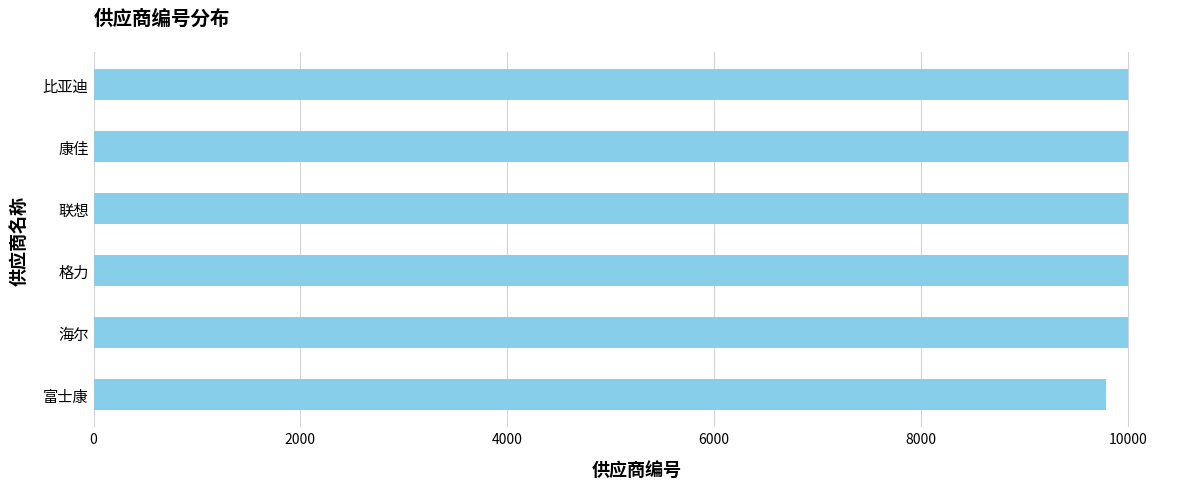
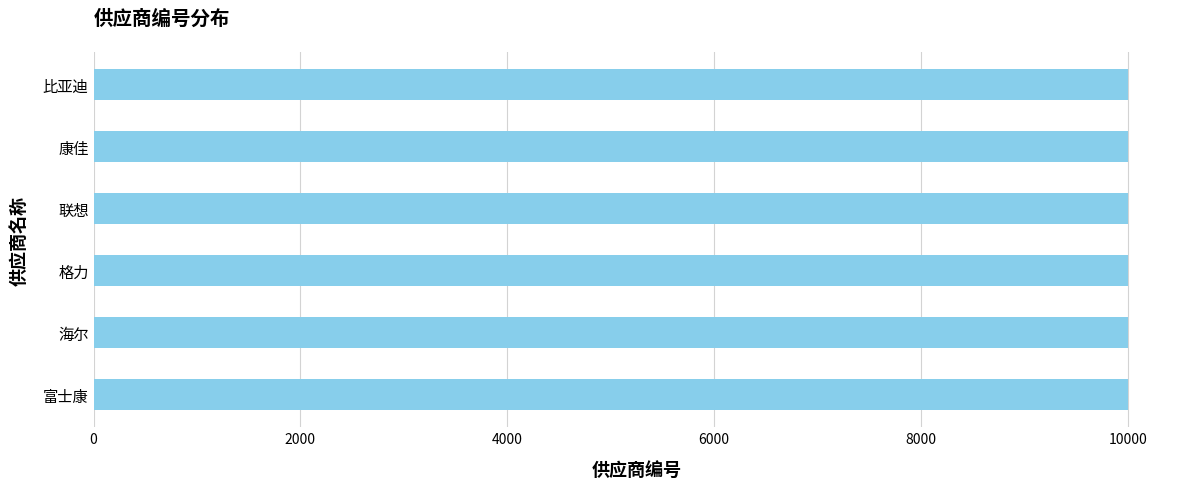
富士康: 9790 -> 10000
